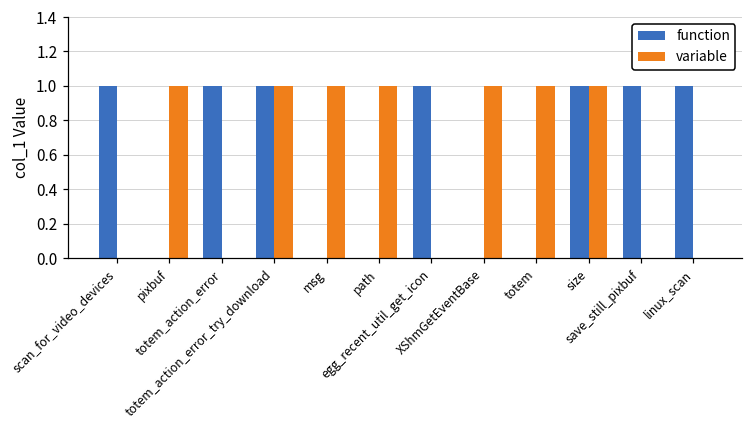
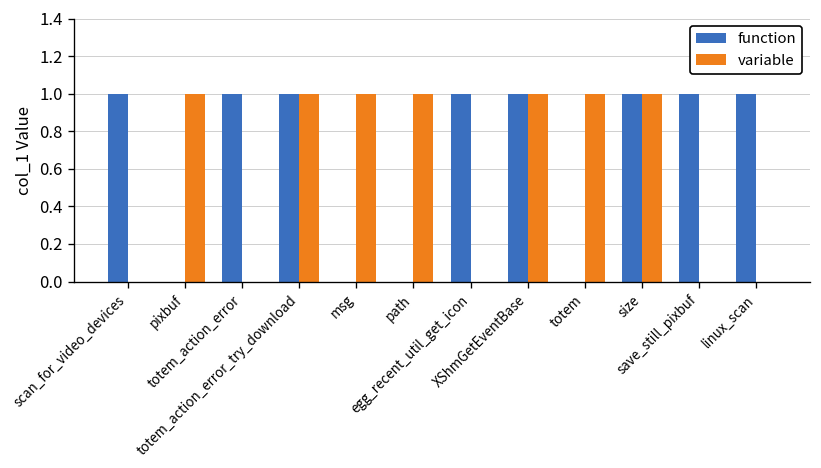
function, XShmGetEventBase: 0 -> 1
